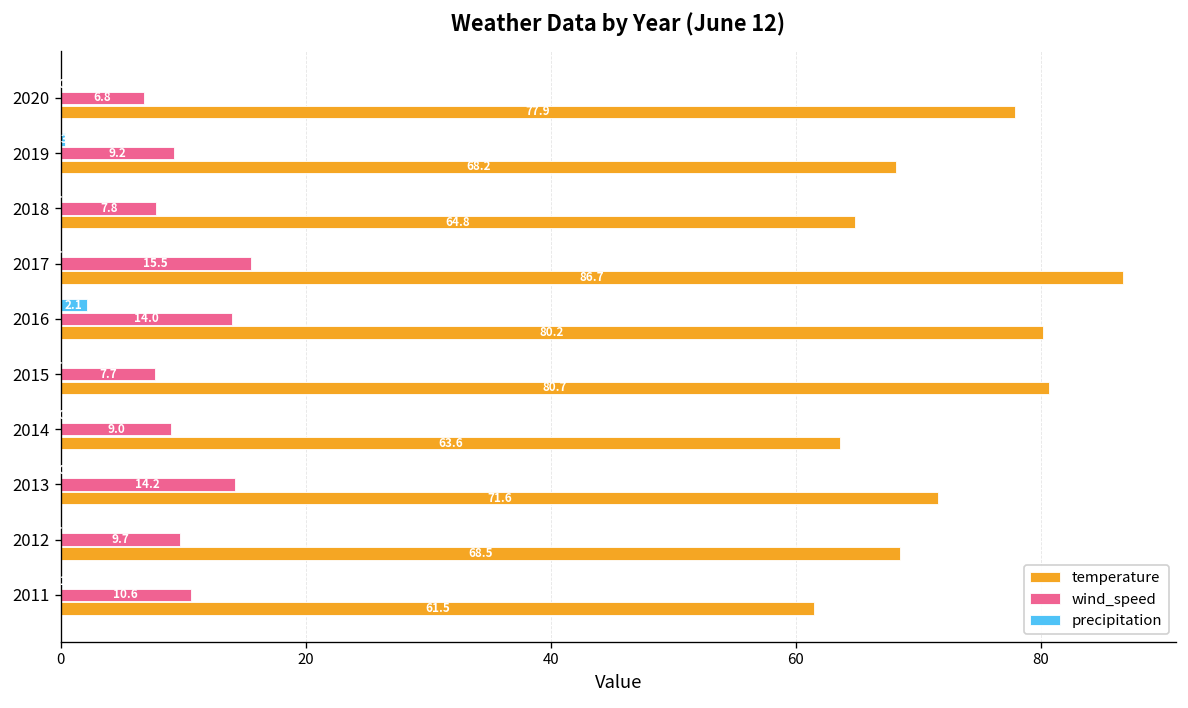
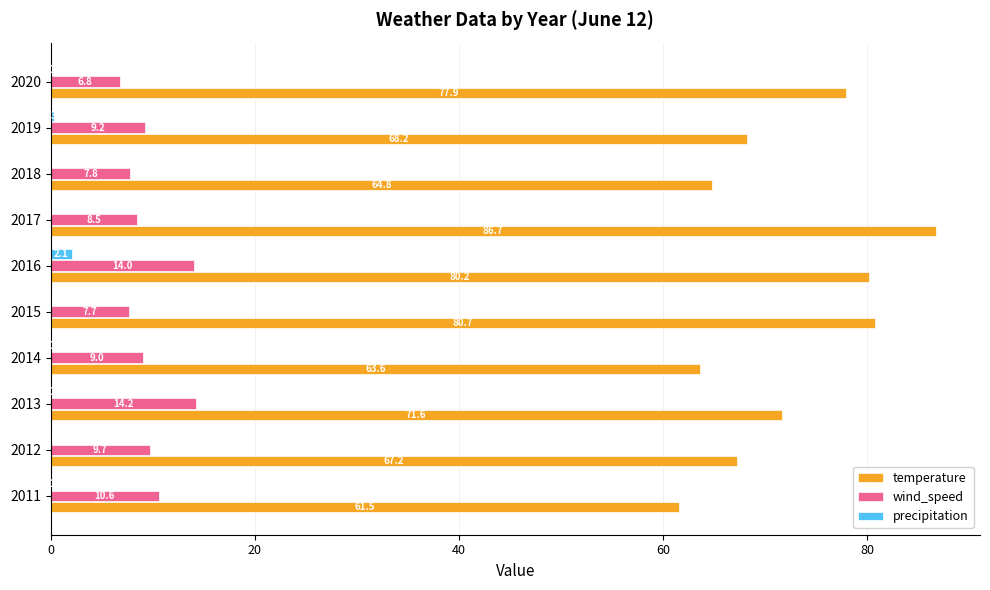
wind_speed, 2017: 15.5 -> 8.5
temperature, 2012: 68.5 -> 67.2
